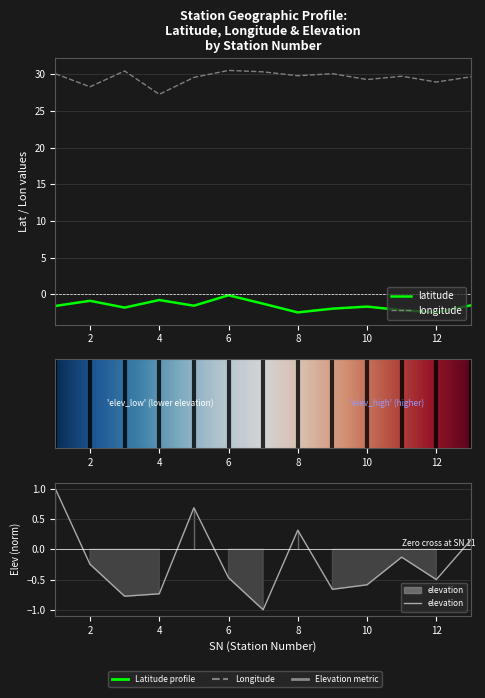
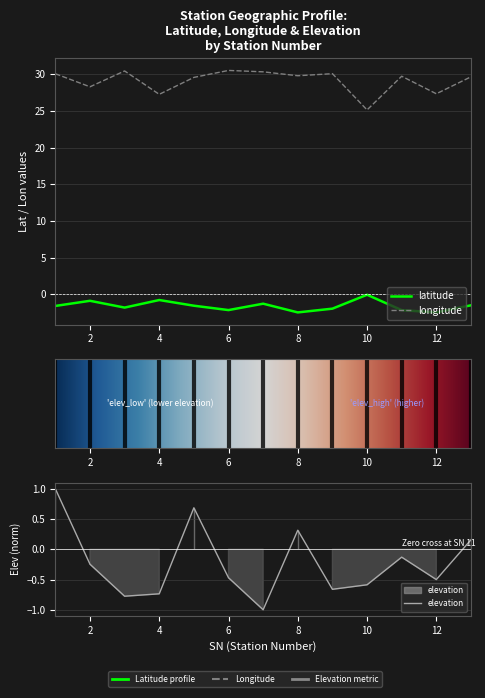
Station Geographic Profile: Latitude, Longitude & Elevation by Station Number, latitude, 6: 0 -> -2
Station Geographic Profile: Latitude, Longitude & Elevation by Station Number, latitude, 10: -2 -> 0
Station Geographic Profile: Latitude, Longitude & Elevation by Station Number, longitude, 10: 29 -> 25
Station Geographic Profile: Latitude, Longitude & Elevation by Station Number, longitude, 12: 29 -> 27
